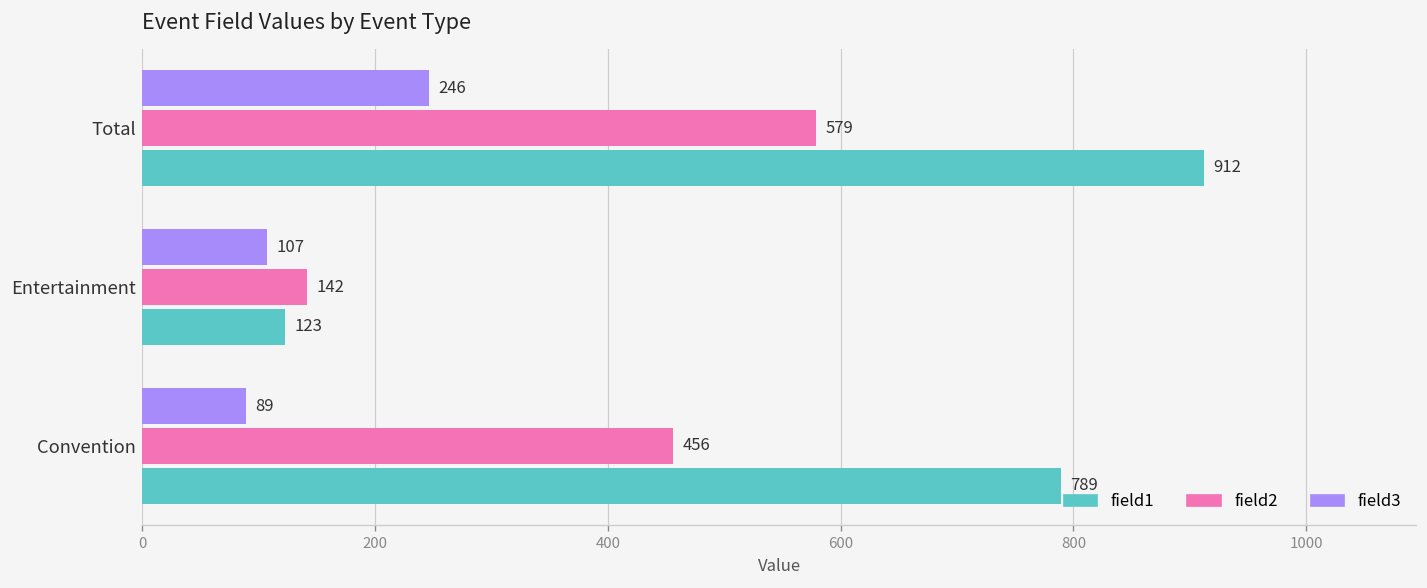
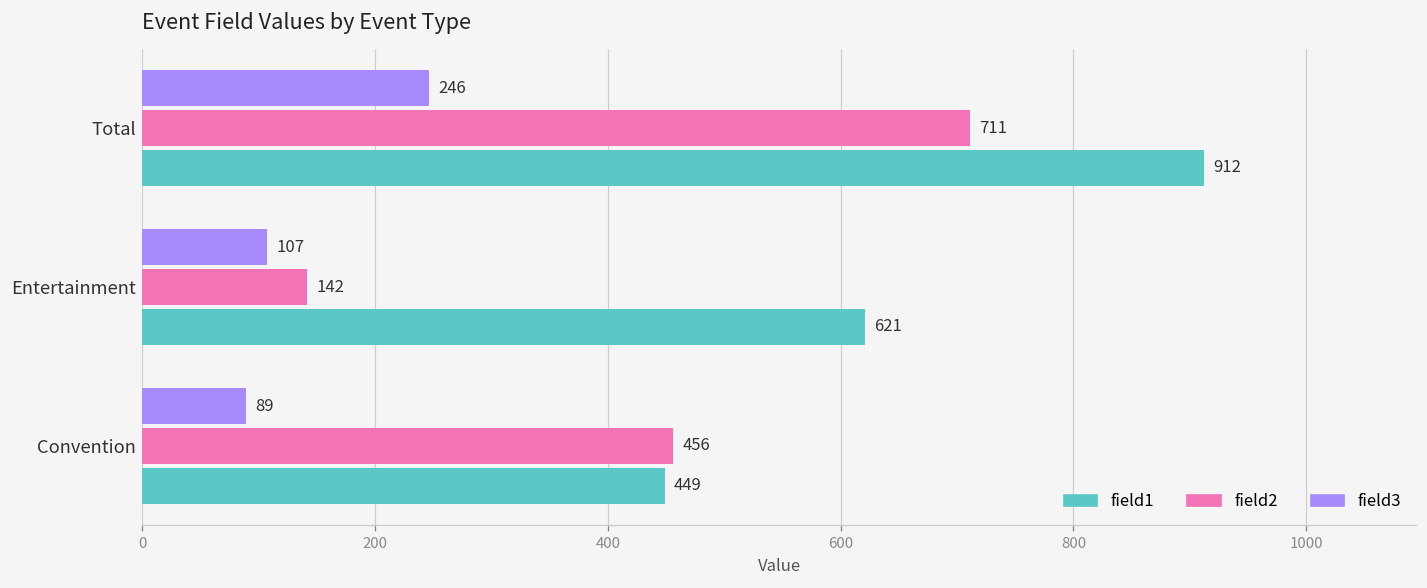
field2, Total: 579 -> 711
field1, Entertainment: 123 -> 621
field1, Convention: 789 -> 449
